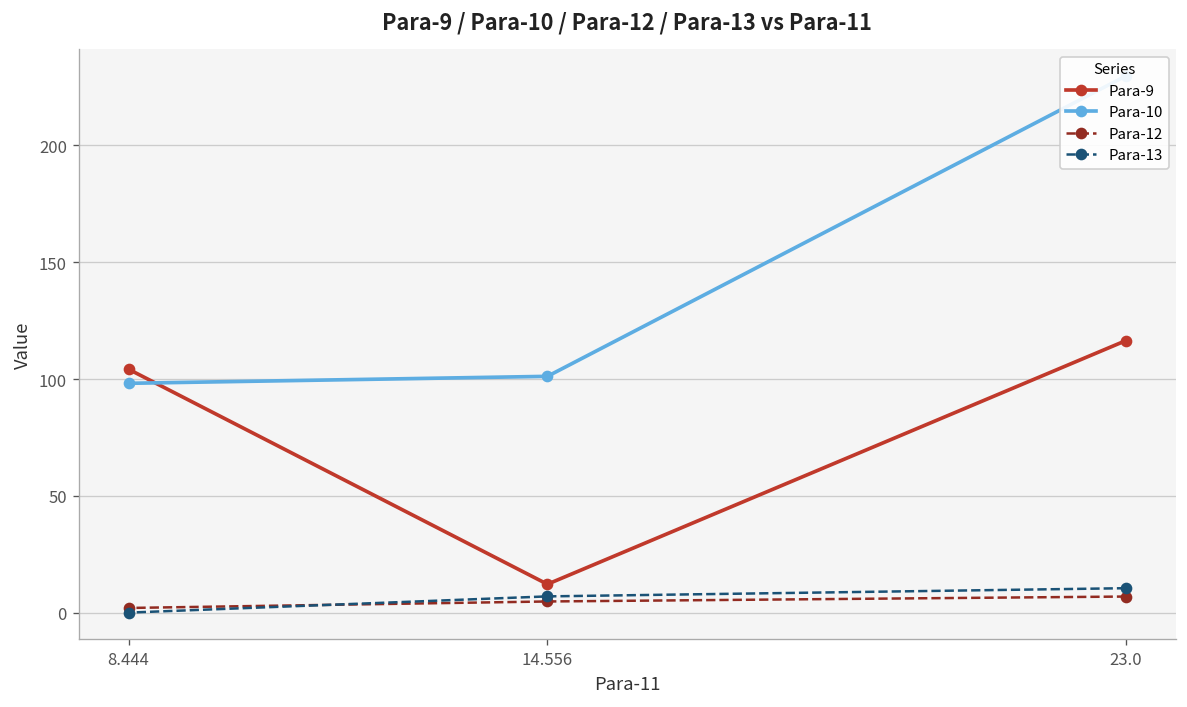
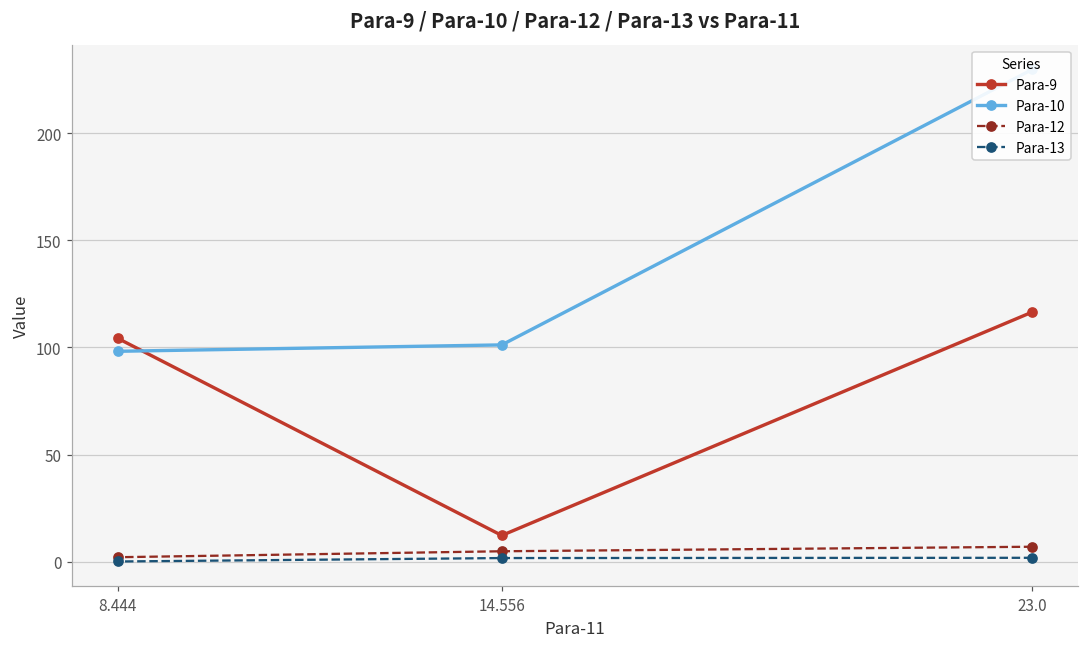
Para-13, 14.556: 7 -> 2
Para-13, 23.0: 11 -> 2
